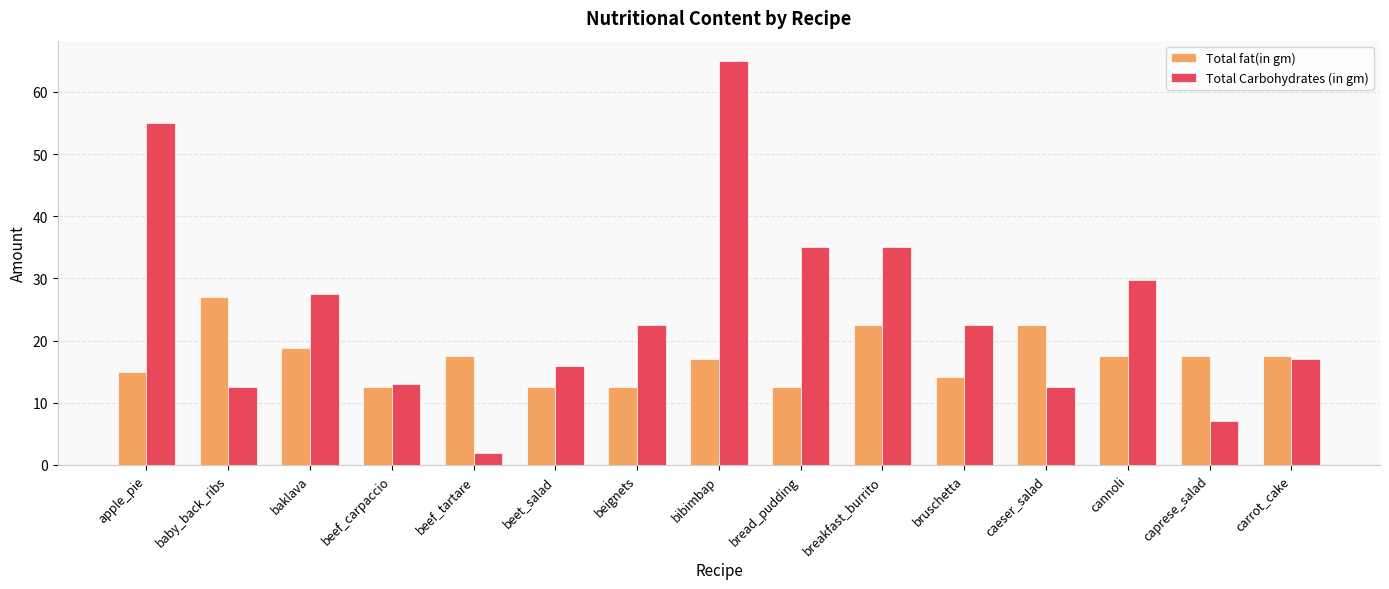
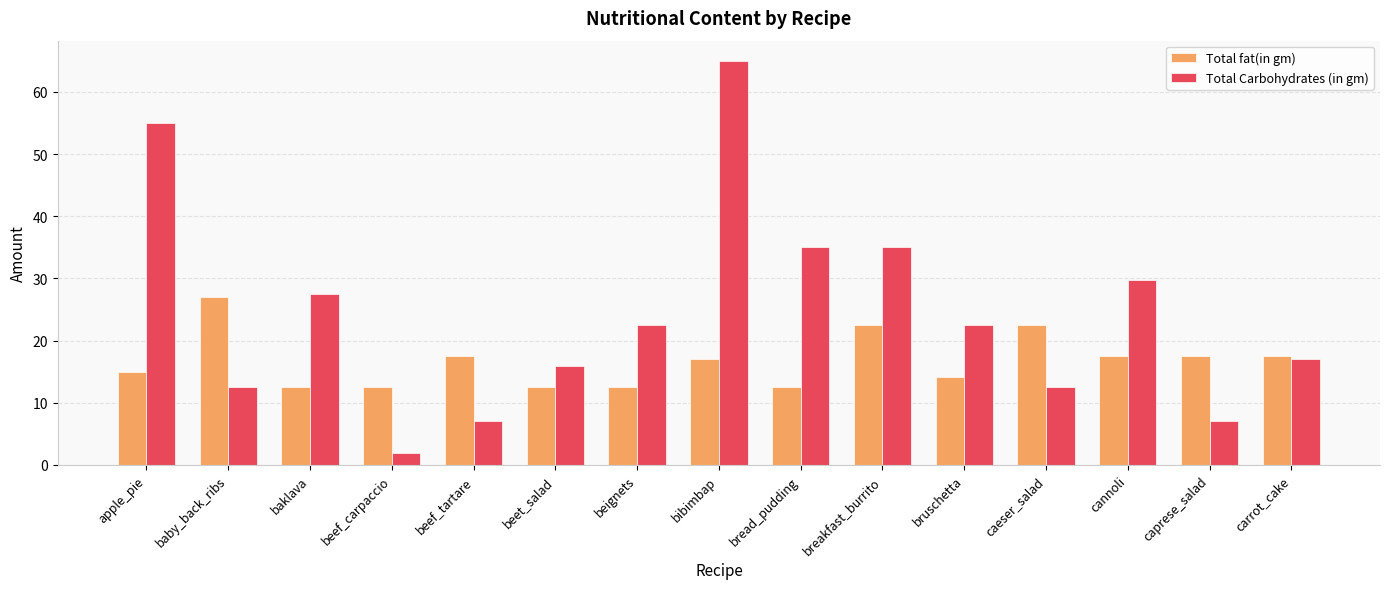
Total fat(in gm), baklava: 19 -> 13
Total Carbohydrates (in gm), beef_carpaccio: 13 -> 2
Total Carbohydrates (in gm), beef_tartare: 2 -> 7
